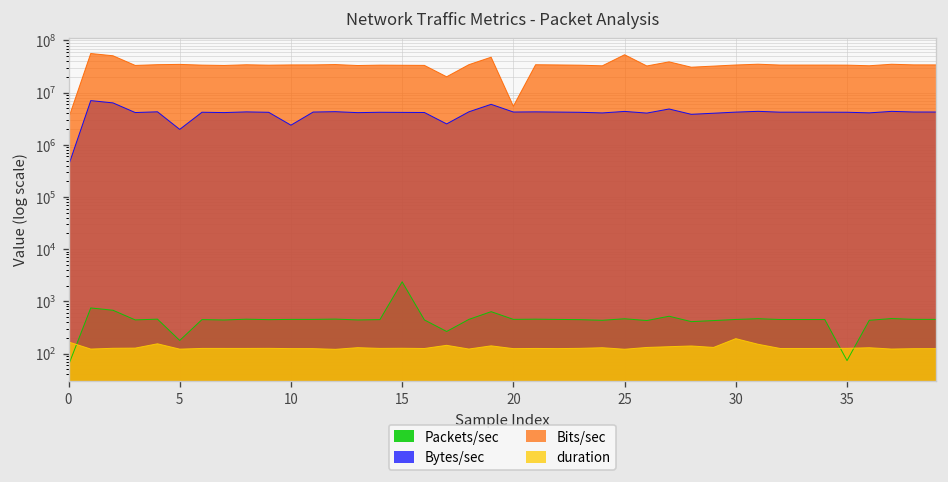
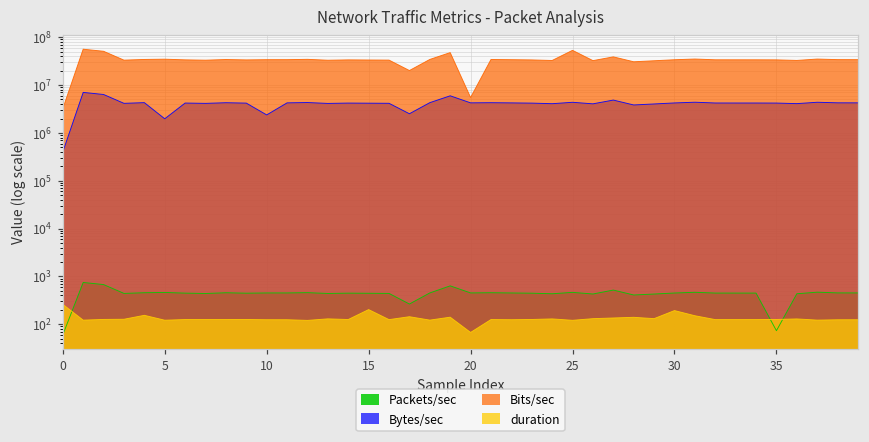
duration, 0: 170 -> 300
Packets/sec, 5: 180 -> 500
Packets/sec, 15: 2000 -> 400
duration, 15: 130 -> 200
duration, 20: 120 -> 70
